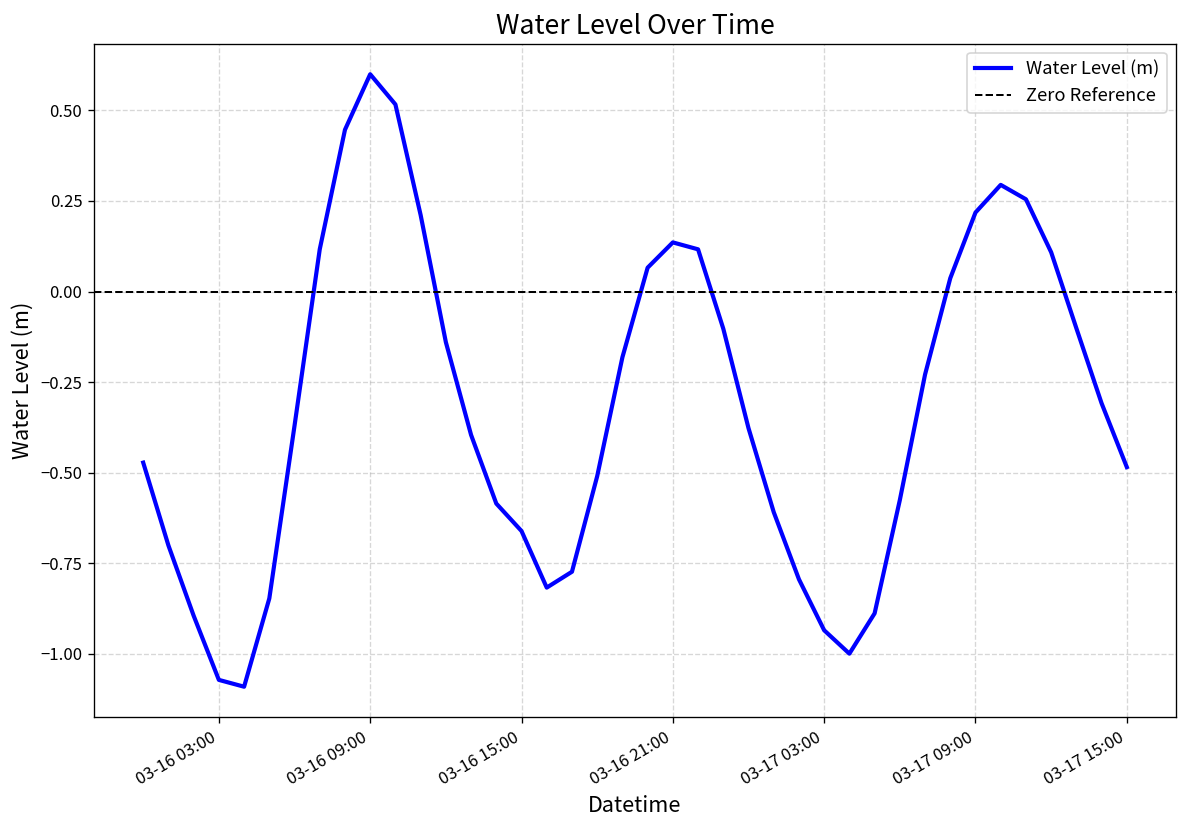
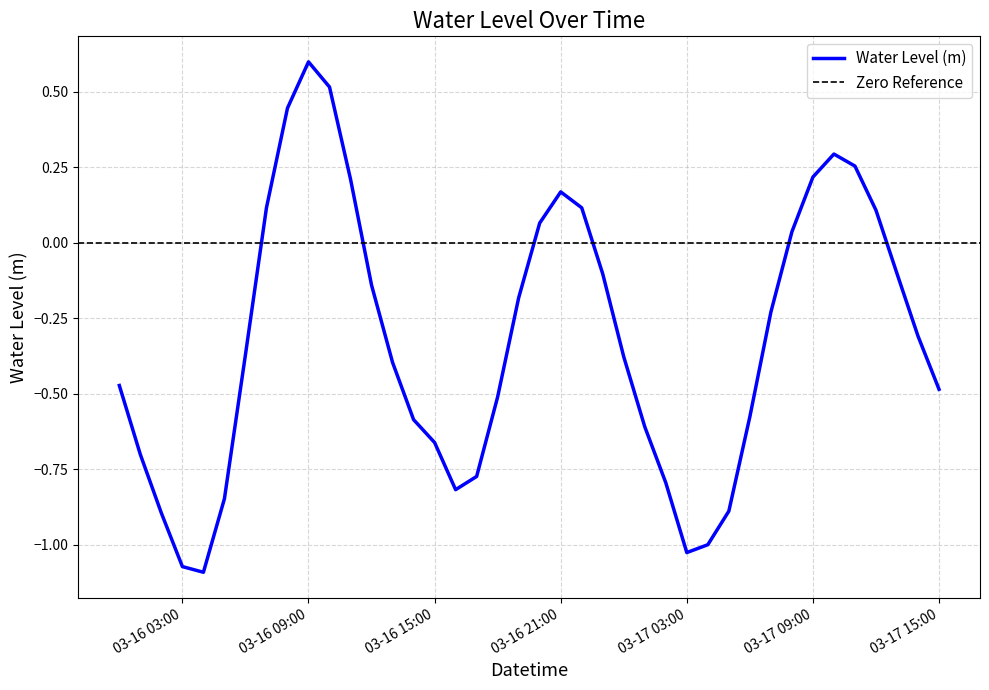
03-16 21:00: 0.14 -> 0.17
03-17 03:00: -0.93 -> -1.03
